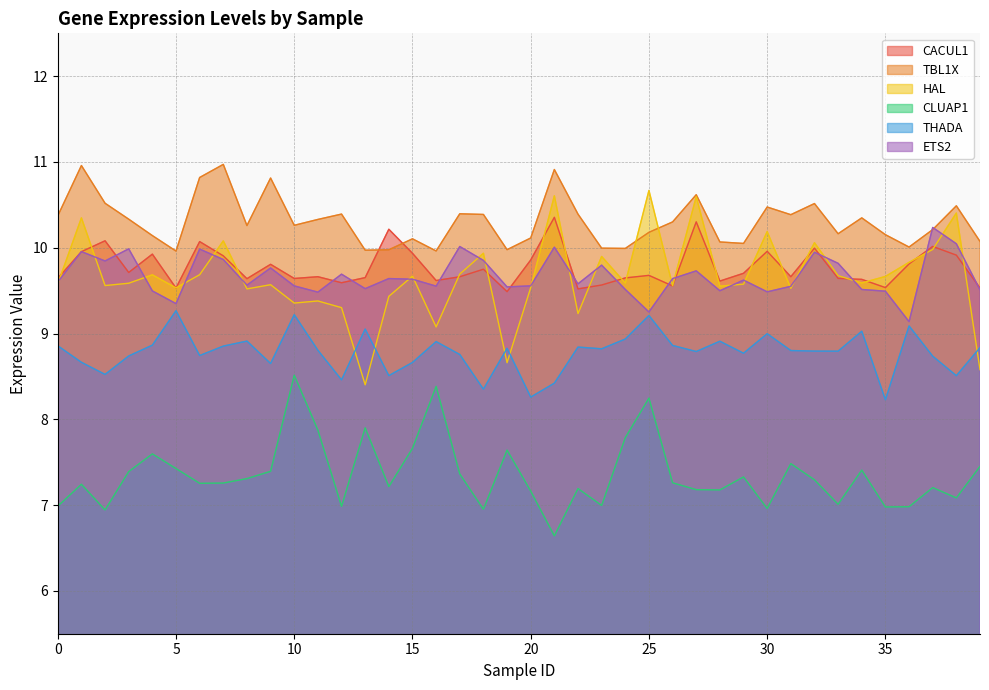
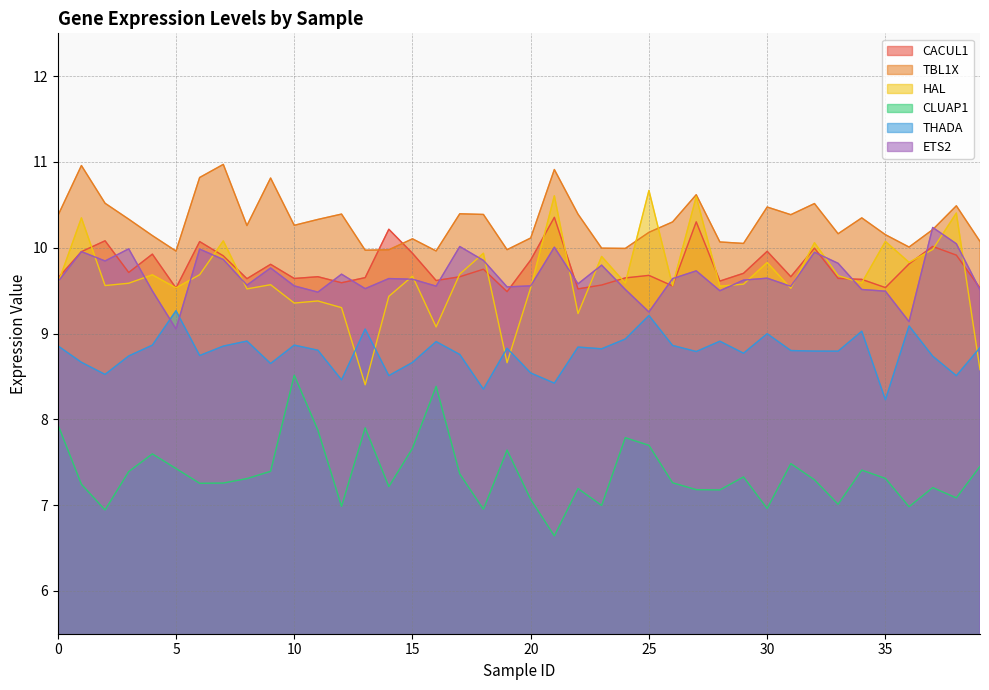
CLUAP1, 0: 7.0 -> 7.9
ETS2, 5: 9.3 -> 9.1
THADA, 10: 9.2 -> 8.9
CLUAP1, 20: 7.2 -> 7.1
THADA, 20: 8.3 -> 8.5
CLUAP1, 25: 8.2 -> 7.7
HAL, 30: 10.2 -> 9.8
ETS2, 30: 9.5 -> 9.6
HAL, 35: 9.7 -> 10.1
CLUAP1, 35: 7.0 -> 7.3
